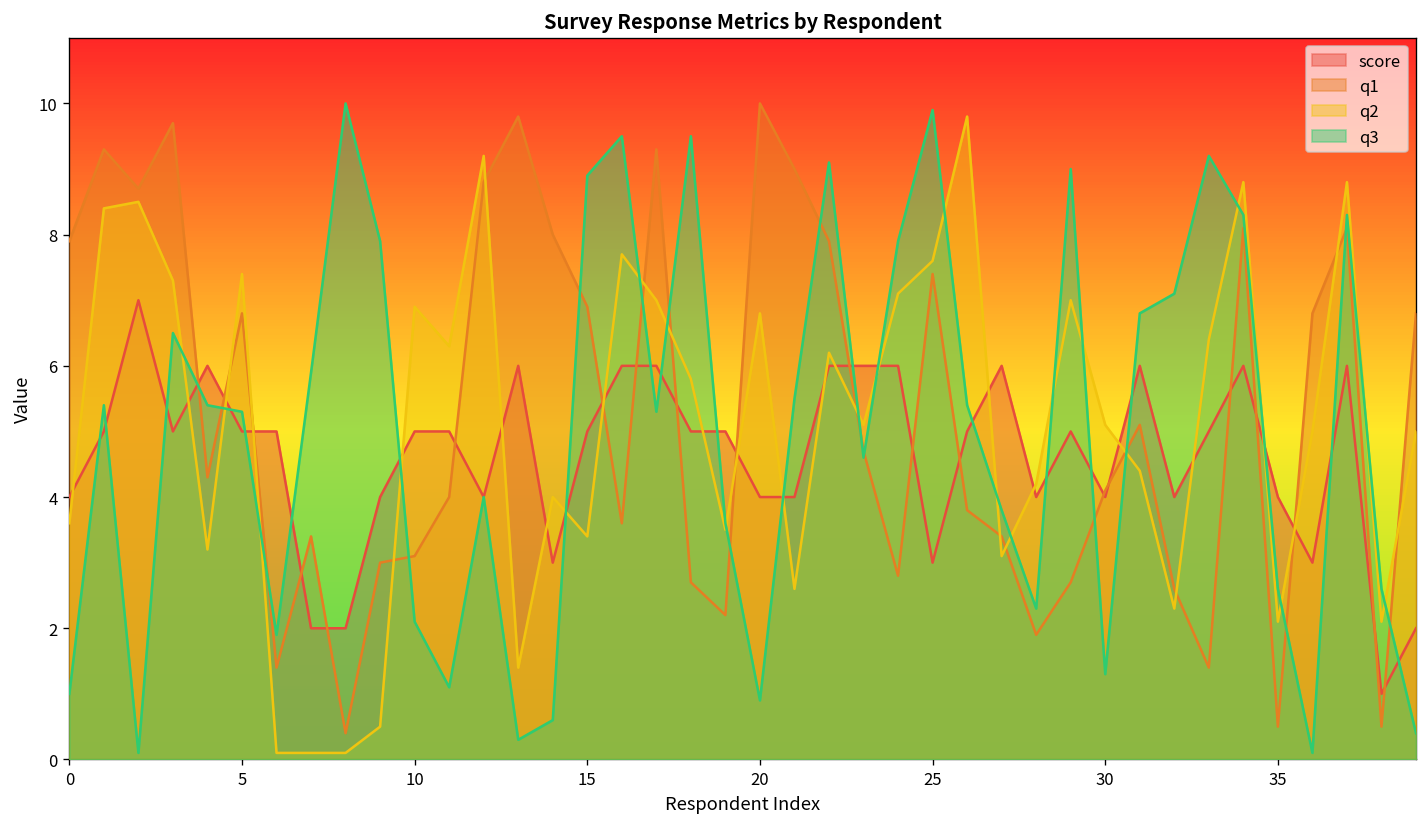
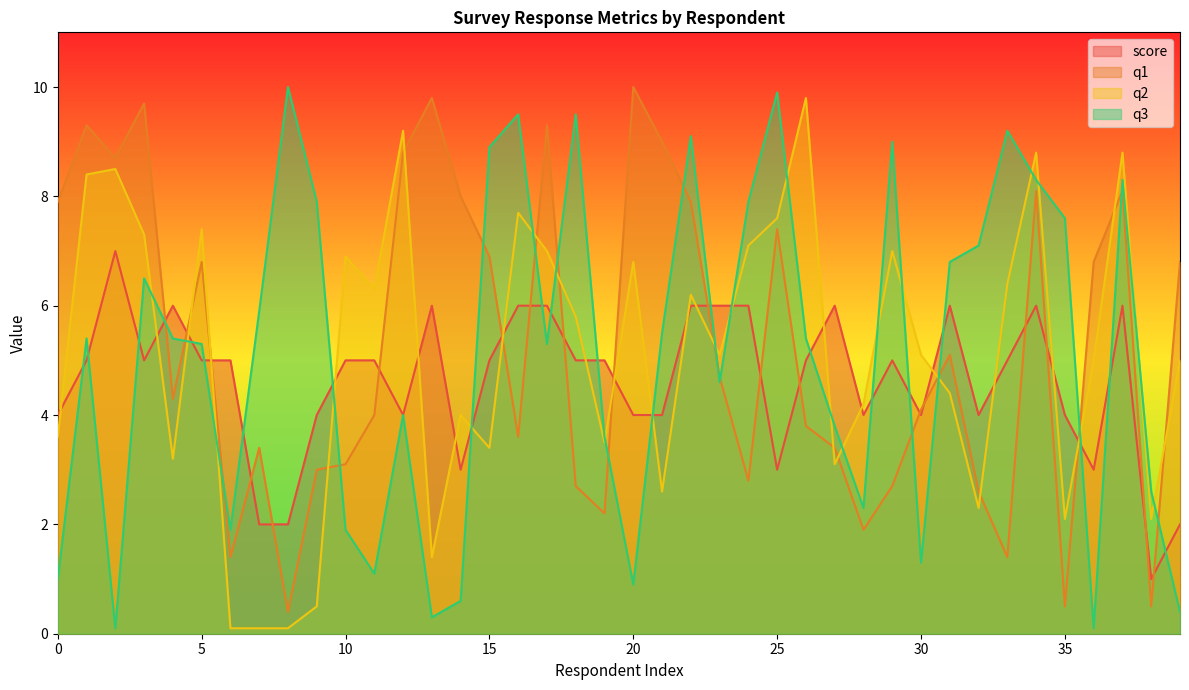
q3, 10: 2.1 -> 1.9
q3, 35: 2.6 -> 7.6
